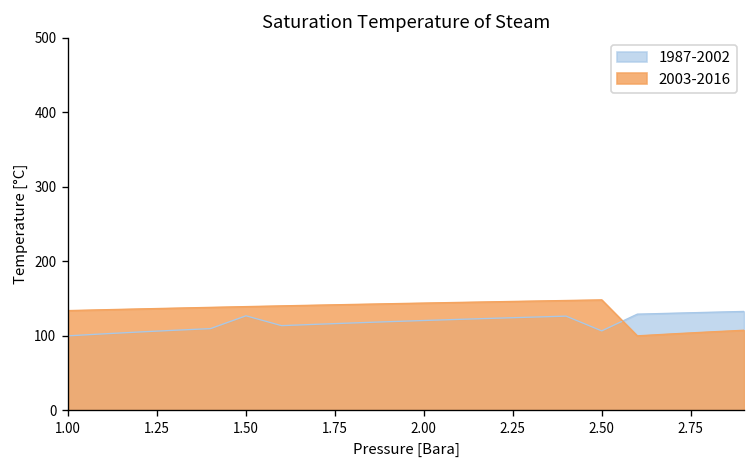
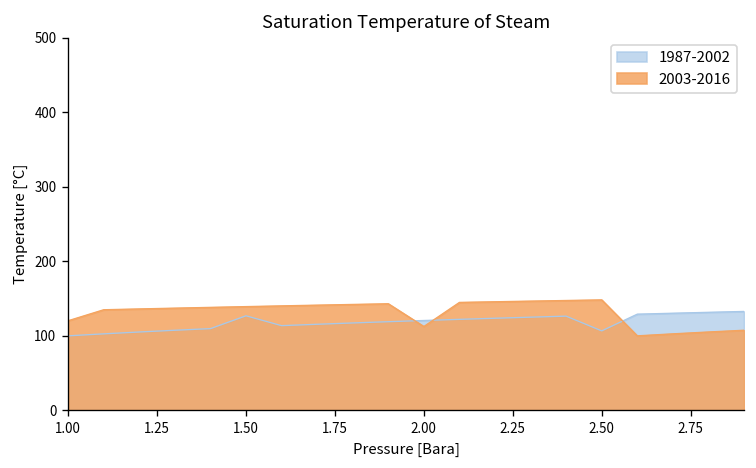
2003-2016, 1.00: 130 -> 120
2003-2016, 2.00: 140 -> 110
